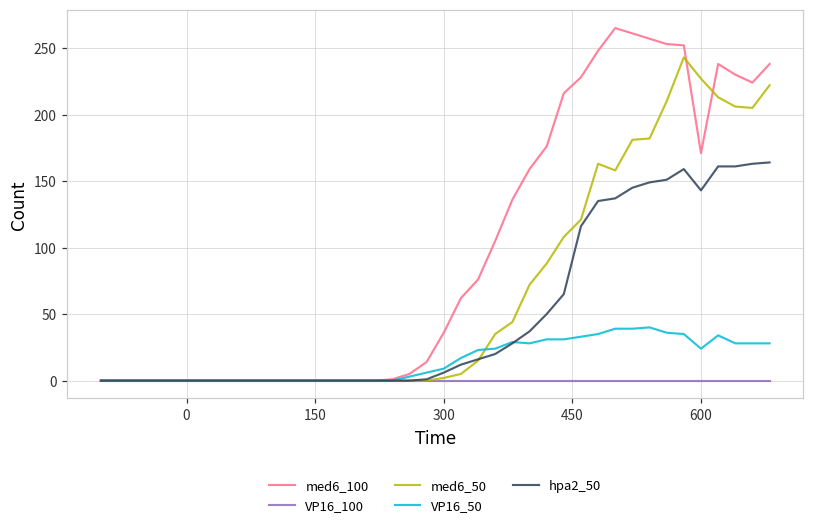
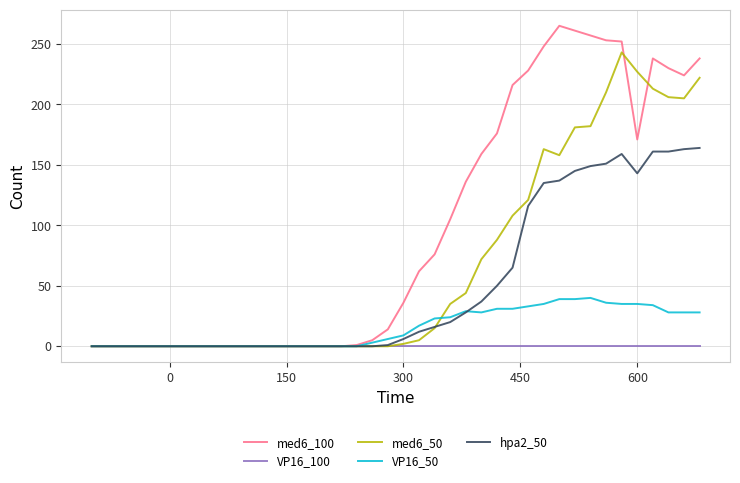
VP16_50, 600: 24 -> 35
